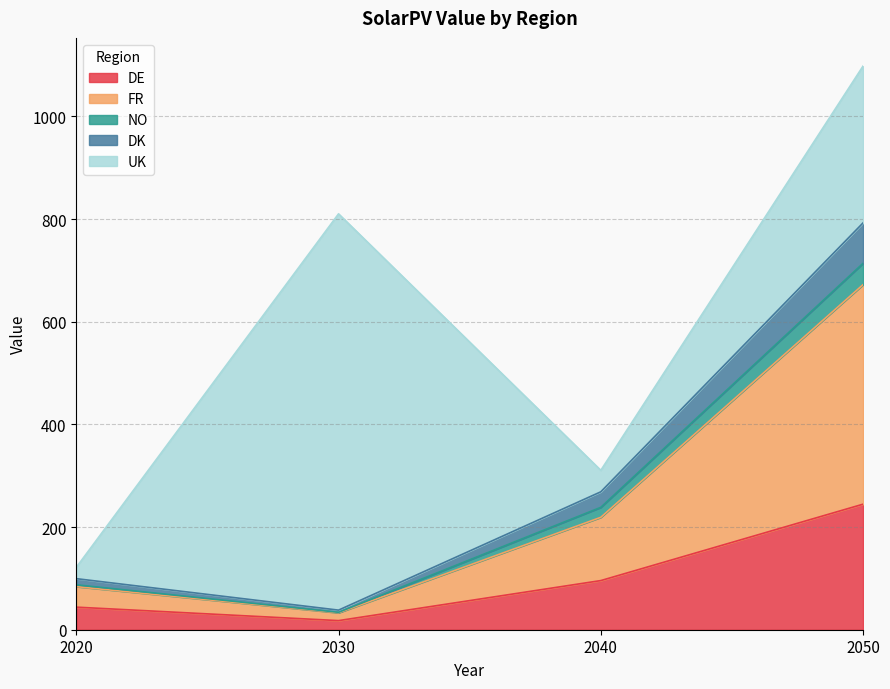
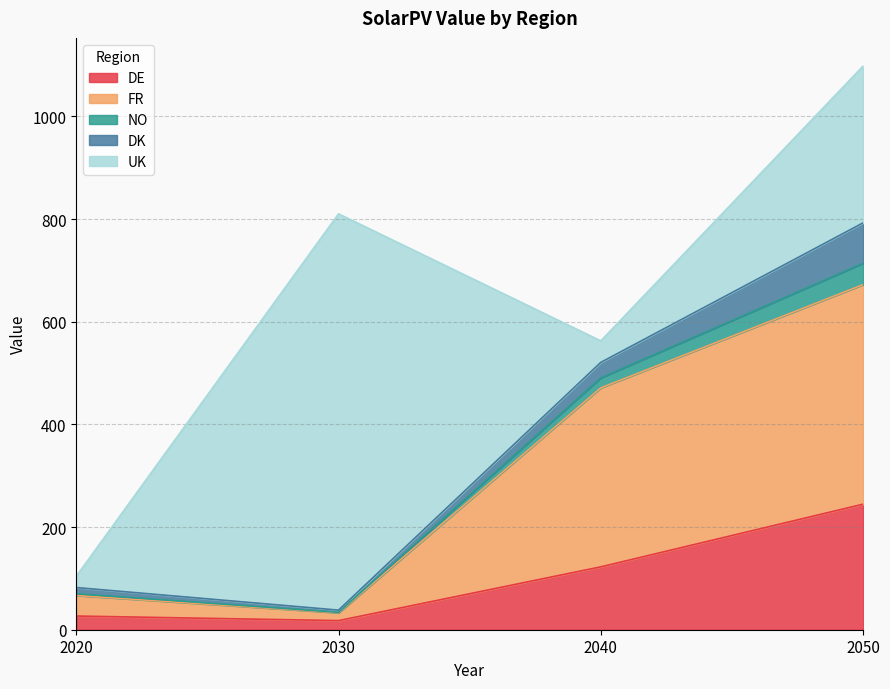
DE, 2020: 40 -> 30
DE, 2040: 100 -> 120
FR, 2040: 120 -> 350
